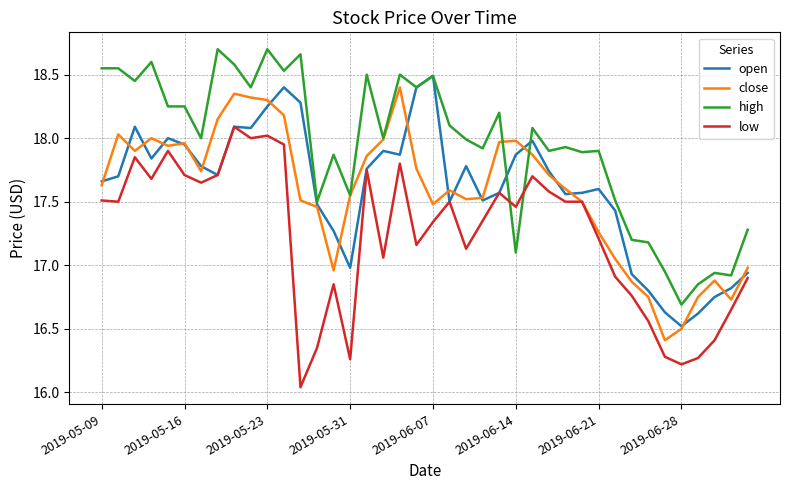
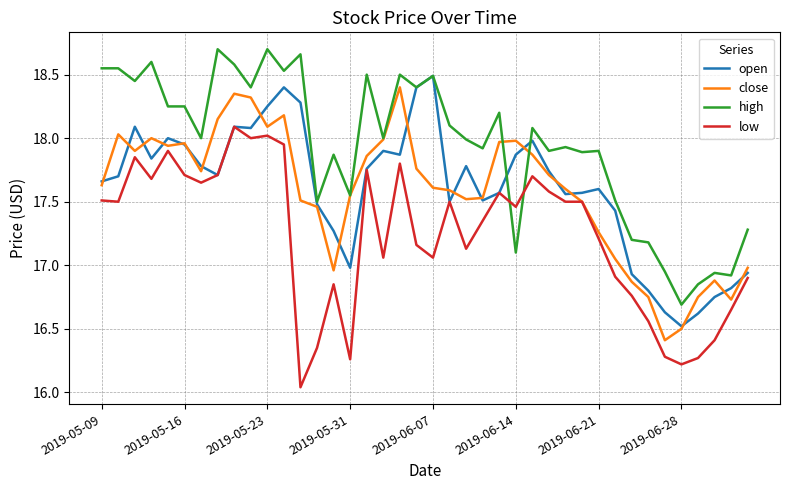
close, 2019-05-23: 18.30 -> 18.09
close, 2019-06-07: 17.48 -> 17.61
low, 2019-06-07: 17.34 -> 17.06
